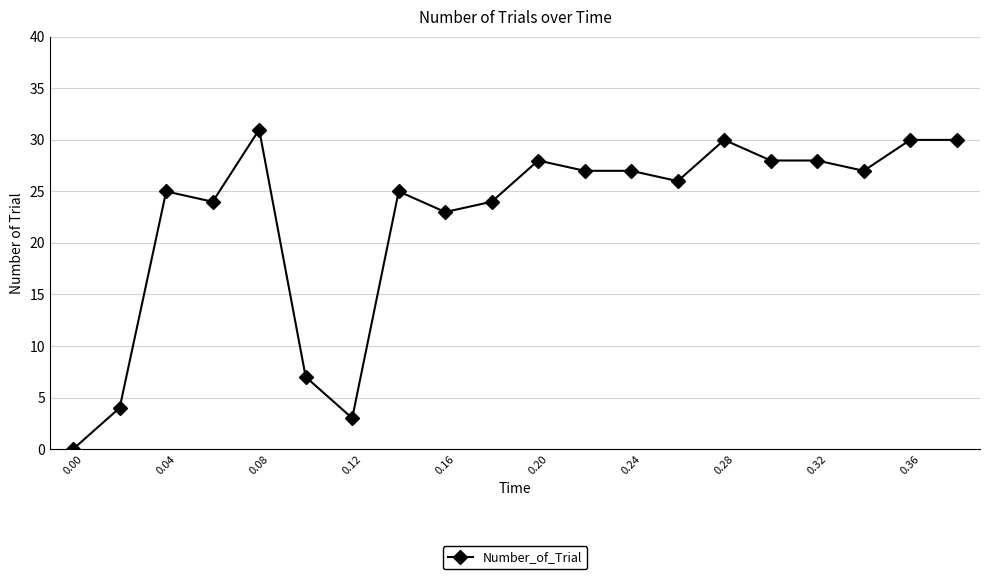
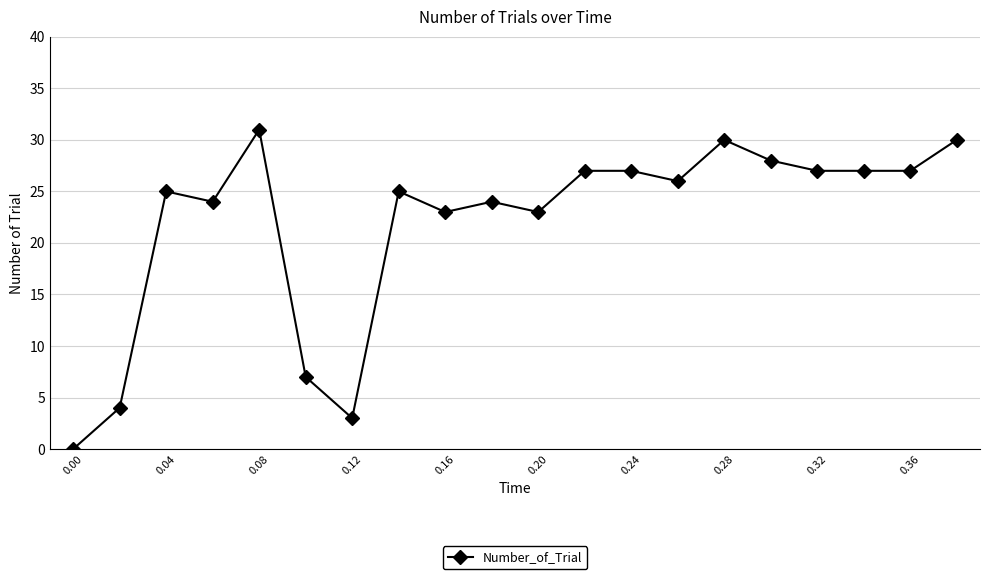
0.20: 28 -> 23
0.32: 28 -> 27
0.36: 30 -> 27
